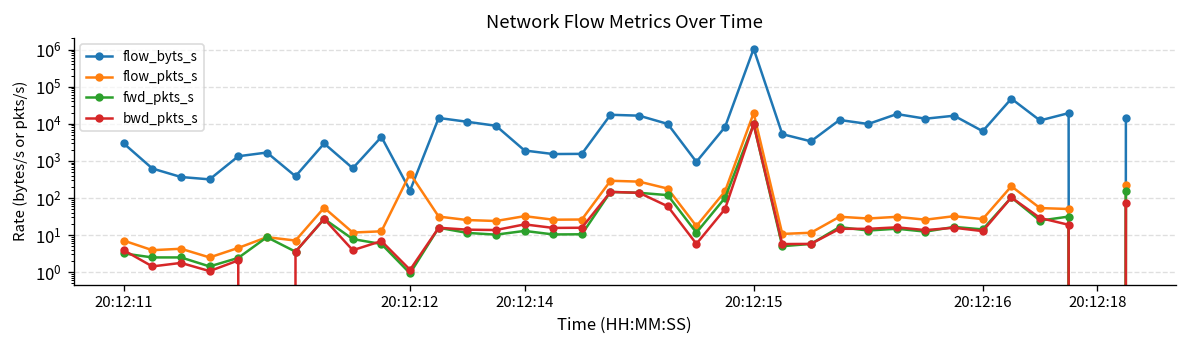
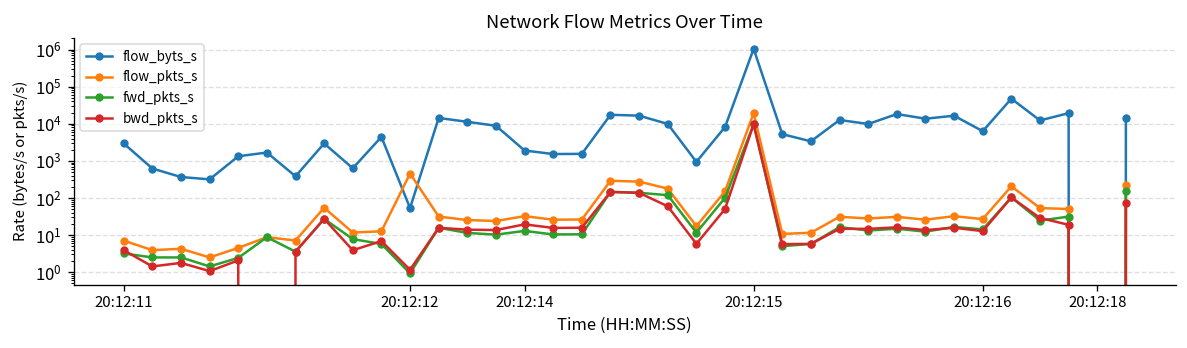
flow_byts_s, 20:12:12: 200 -> 50
